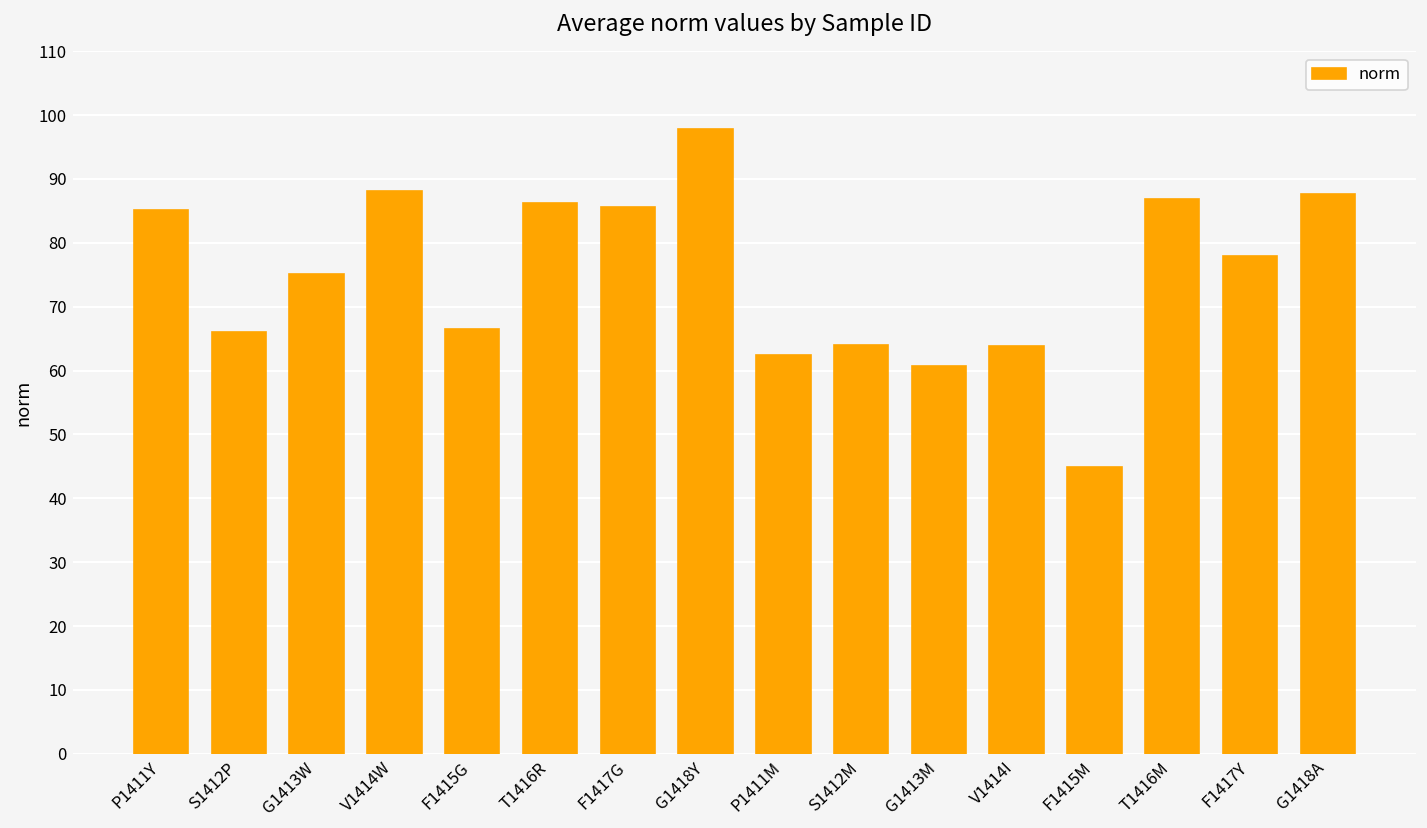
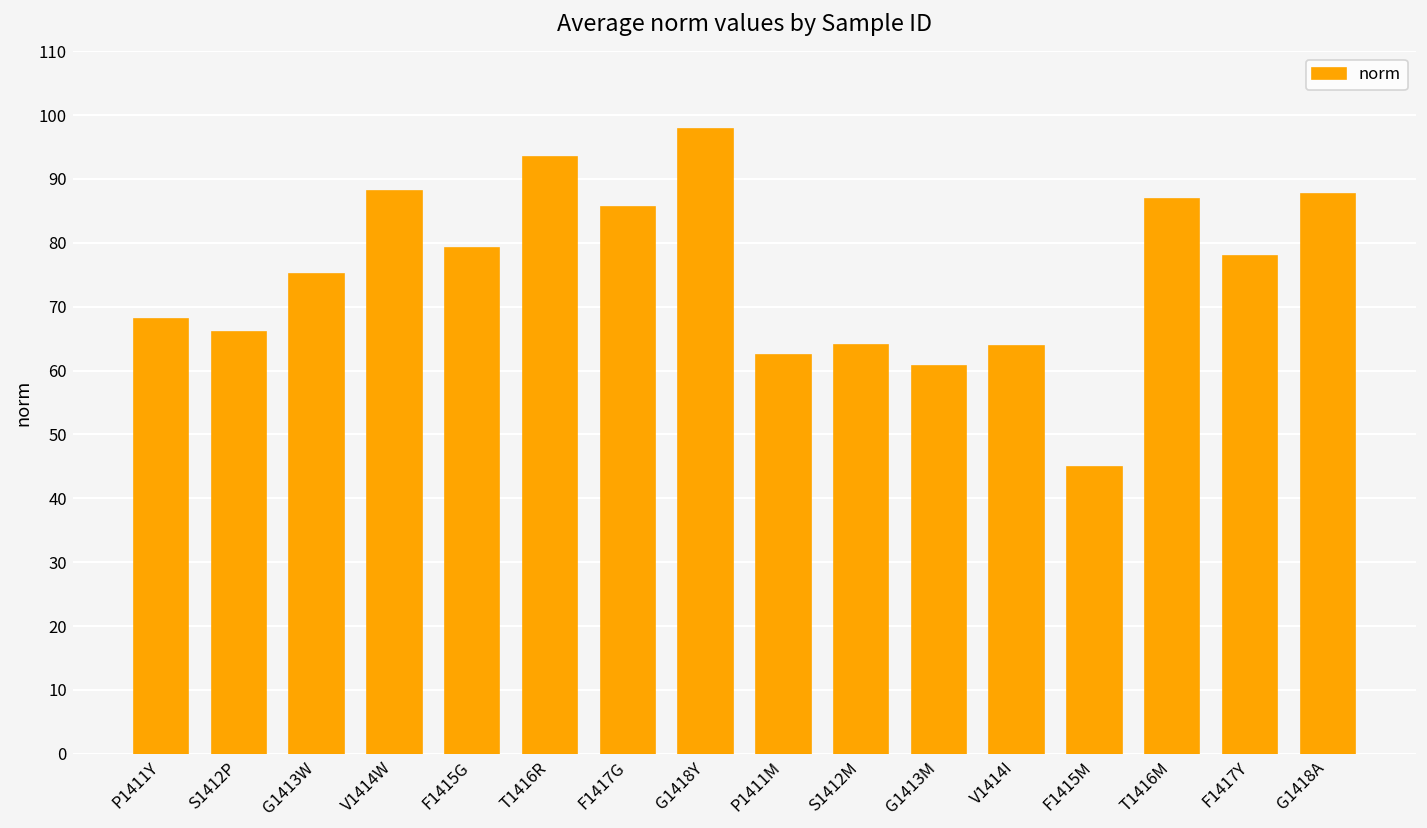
P1411Y: 85 -> 68
F1415G: 67 -> 79
T1416R: 86 -> 93
